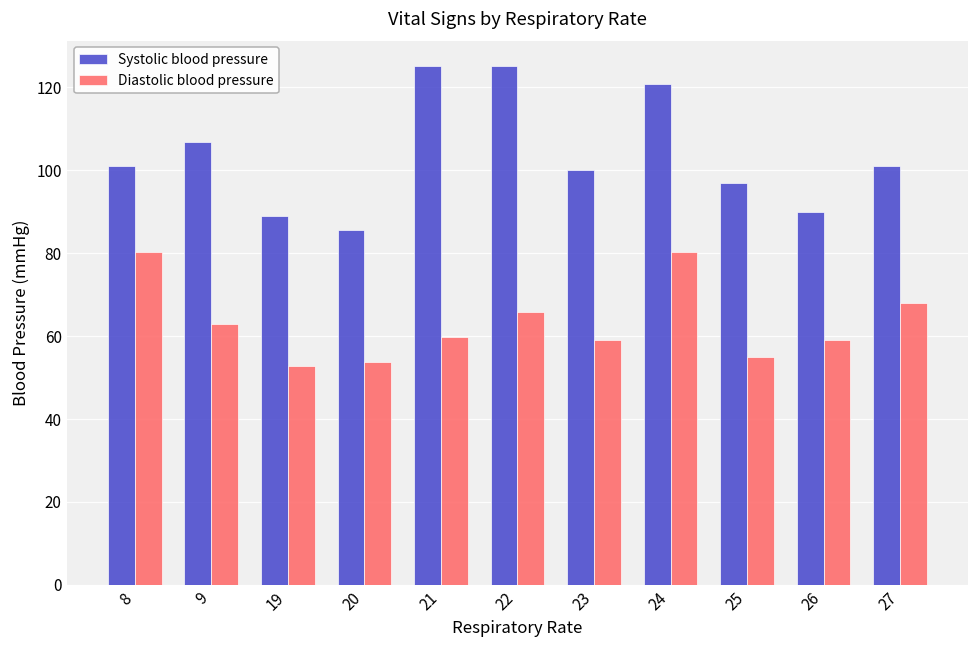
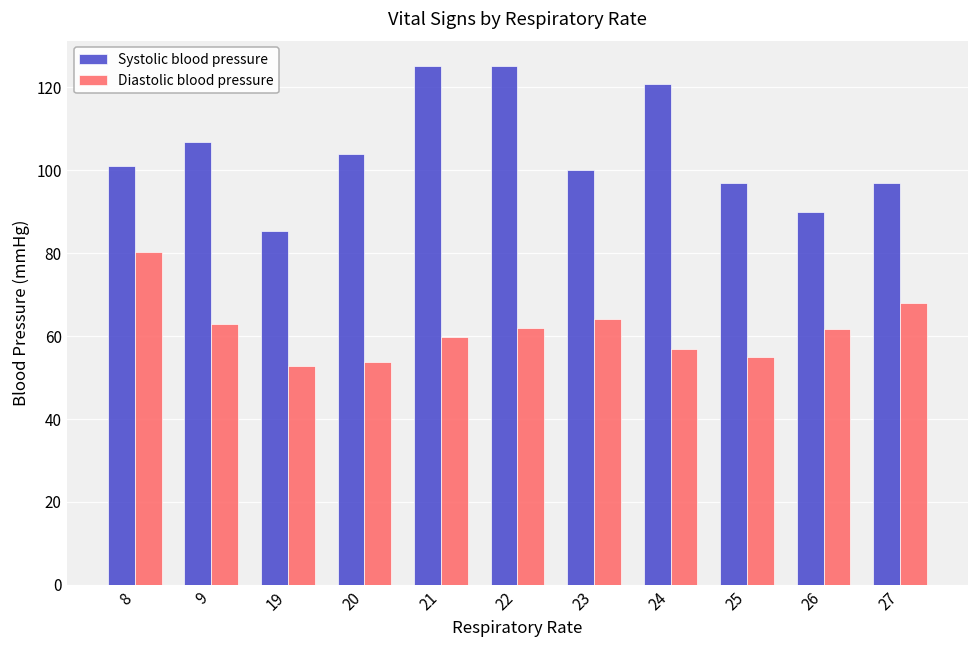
Systolic blood pressure, 19: 89 -> 85
Systolic blood pressure, 20: 86 -> 104
Diastolic blood pressure, 22: 66 -> 62
Diastolic blood pressure, 23: 59 -> 64
Diastolic blood pressure, 24: 80 -> 57
Diastolic blood pressure, 26: 59 -> 62
Systolic blood pressure, 27: 101 -> 97
